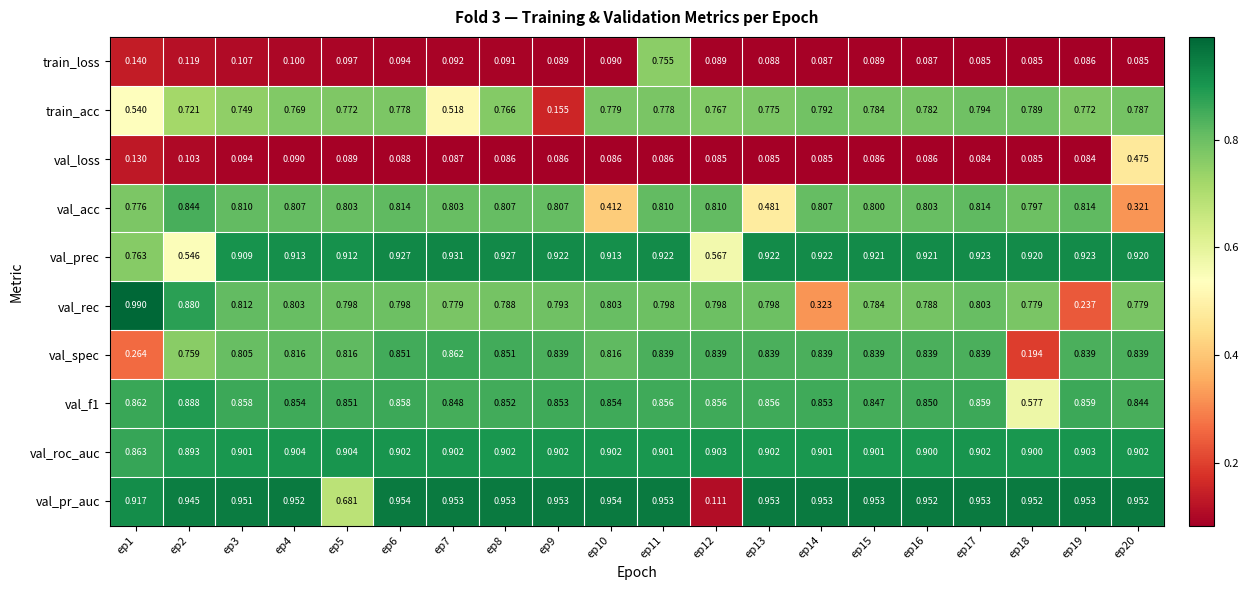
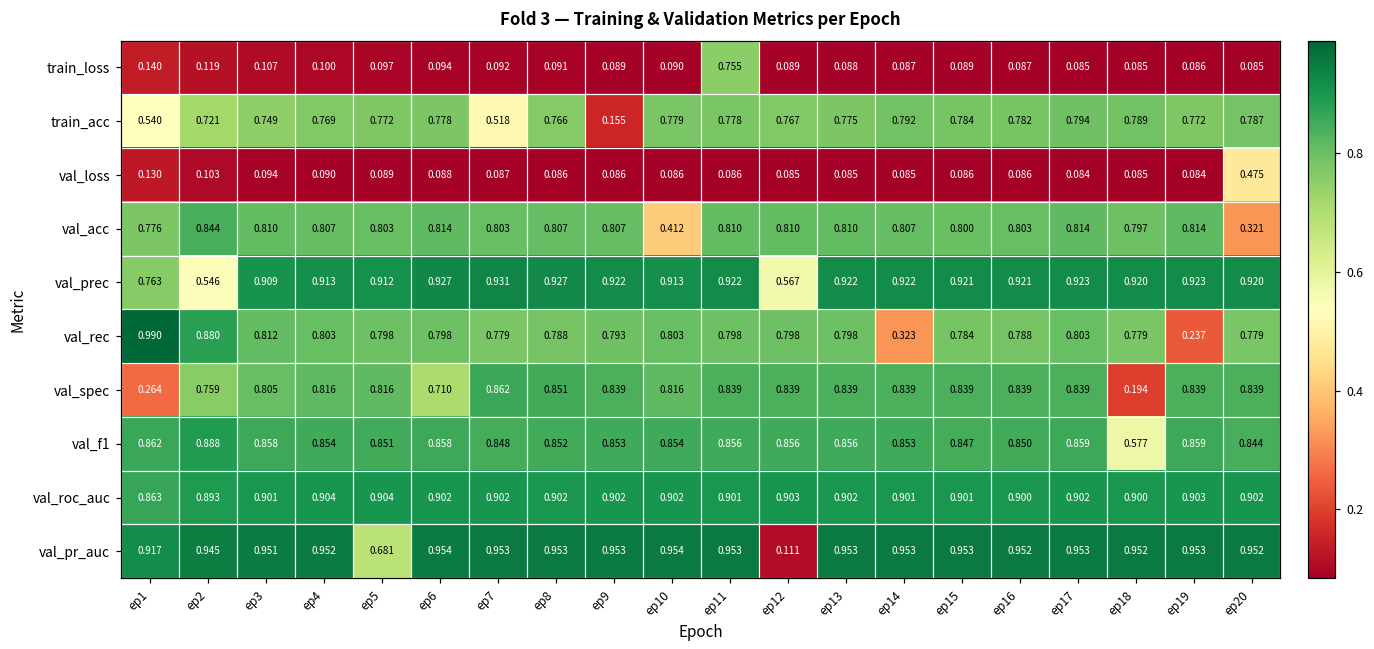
val_acc, ep13: 0.481 -> 0.810
val_spec, ep6: 0.851 -> 0.710
